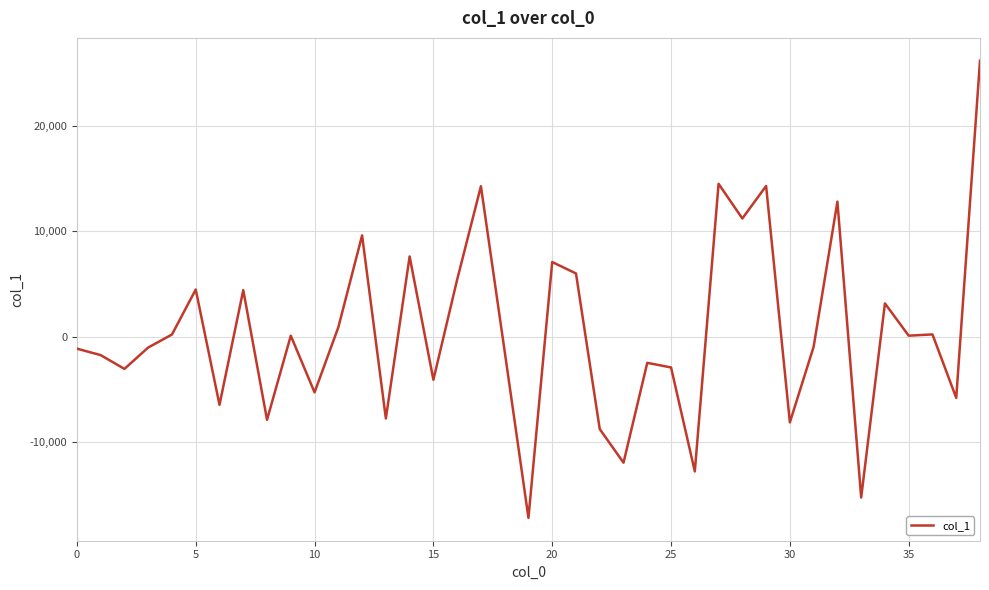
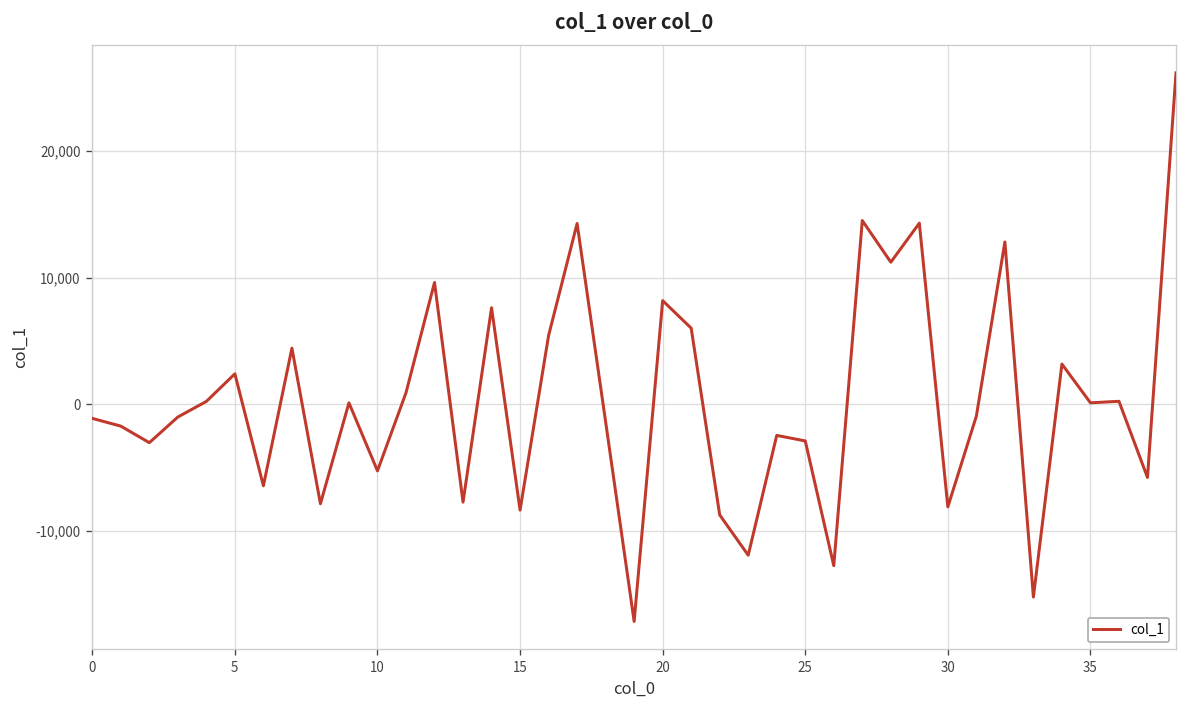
5: 4,500 -> 2,400
15: -4,100 -> -8,400
20: 7,100 -> 8,200
